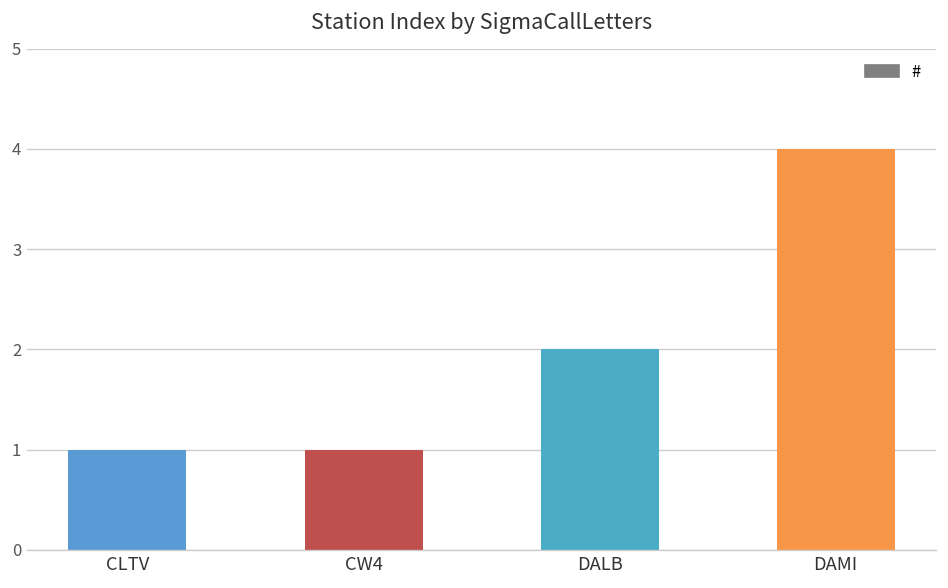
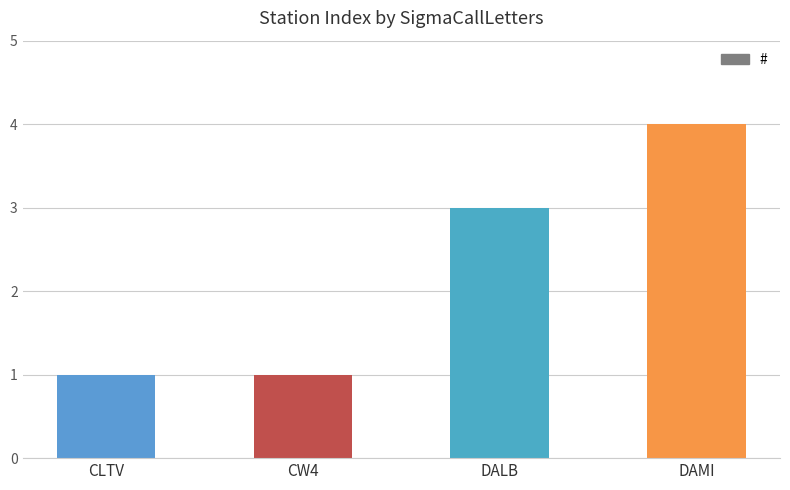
DALB: 2 -> 3
